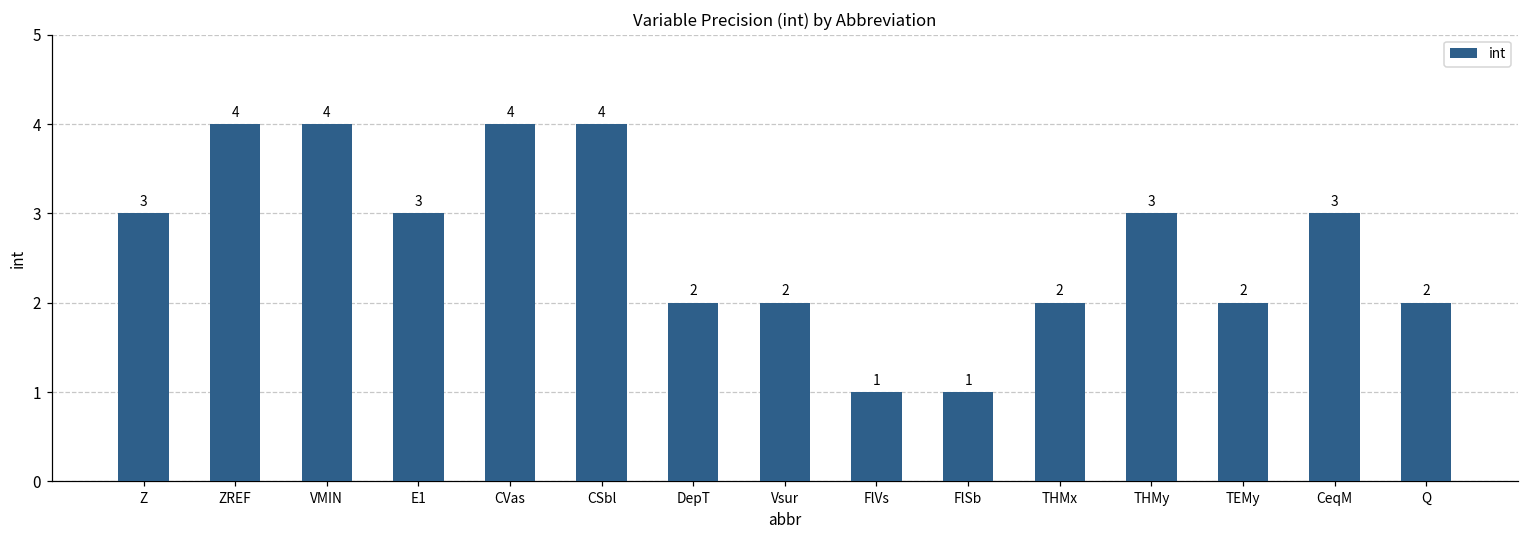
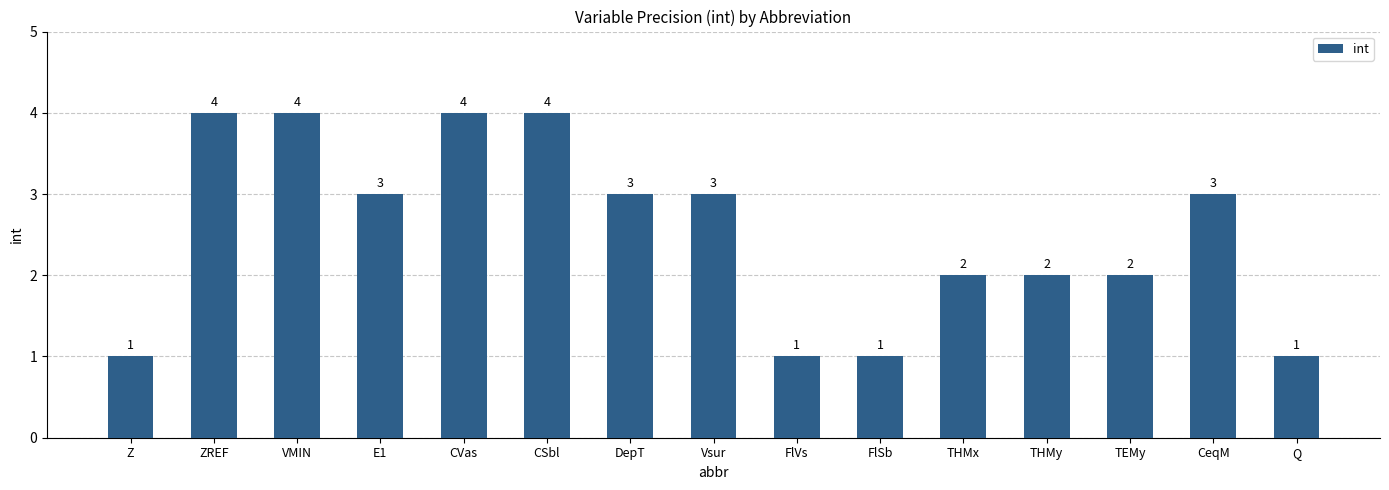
Z: 3 -> 1
DepT: 2 -> 3
Vsur: 2 -> 3
THMy: 3 -> 2
Q: 2 -> 1
